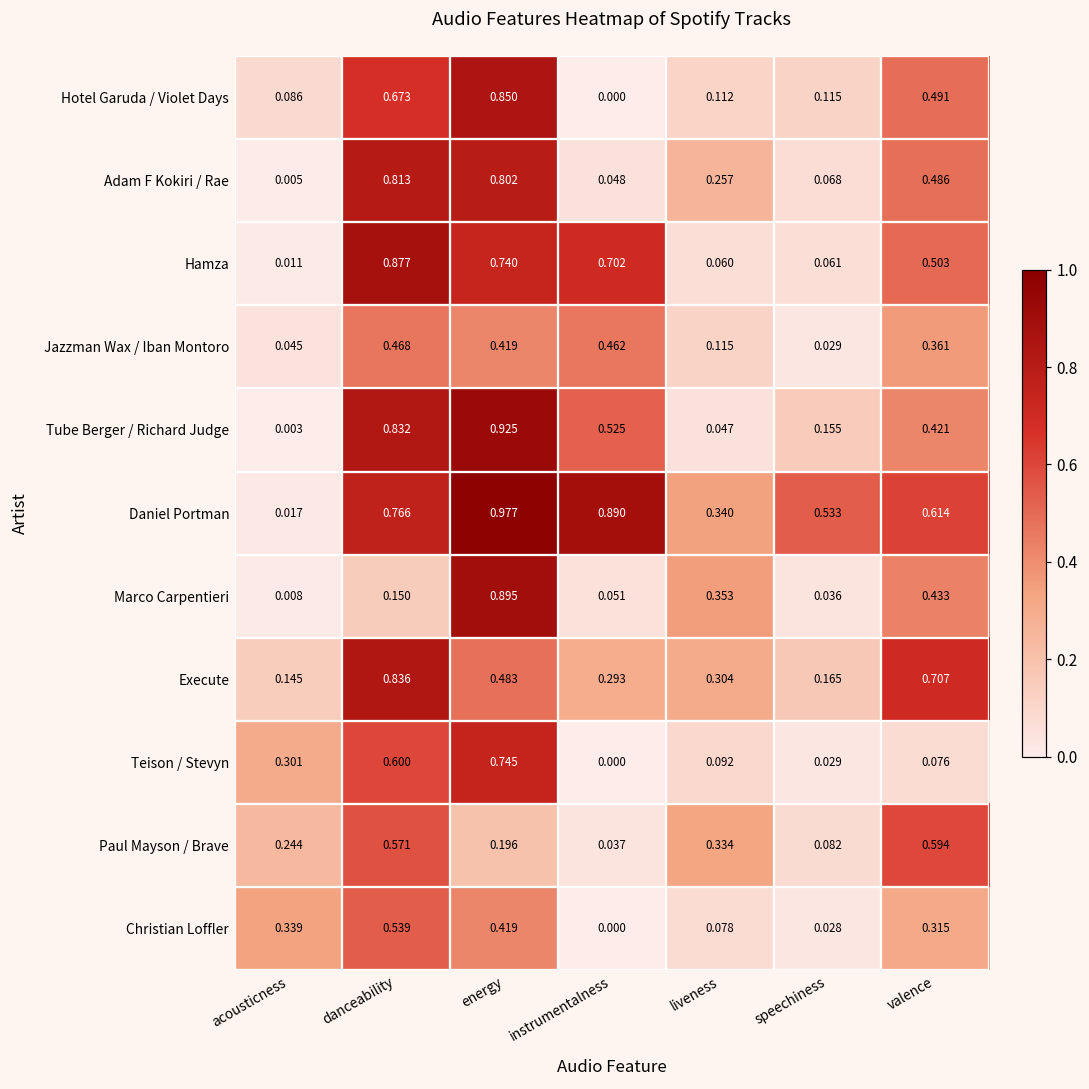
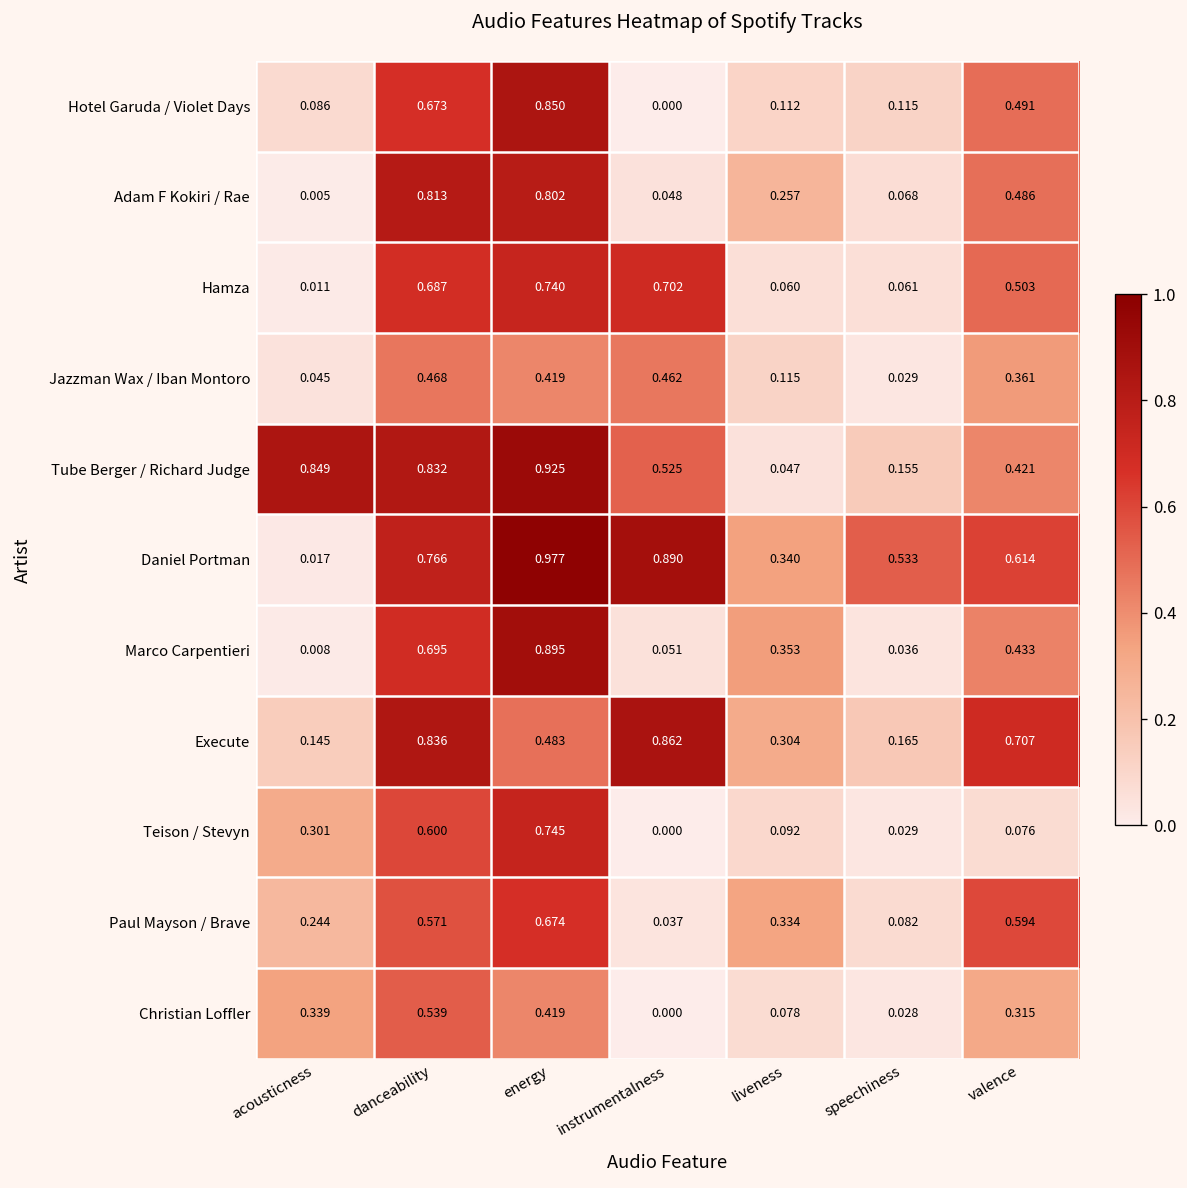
Hamza, danceability: 0.877 -> 0.687
Tube Berger / Richard Judge, acousticness: 0.003 -> 0.849
Marco Carpentieri, danceability: 0.150 -> 0.695
Execute, instrumentalness: 0.293 -> 0.862
Paul Mayson / Brave, energy: 0.196 -> 0.674
